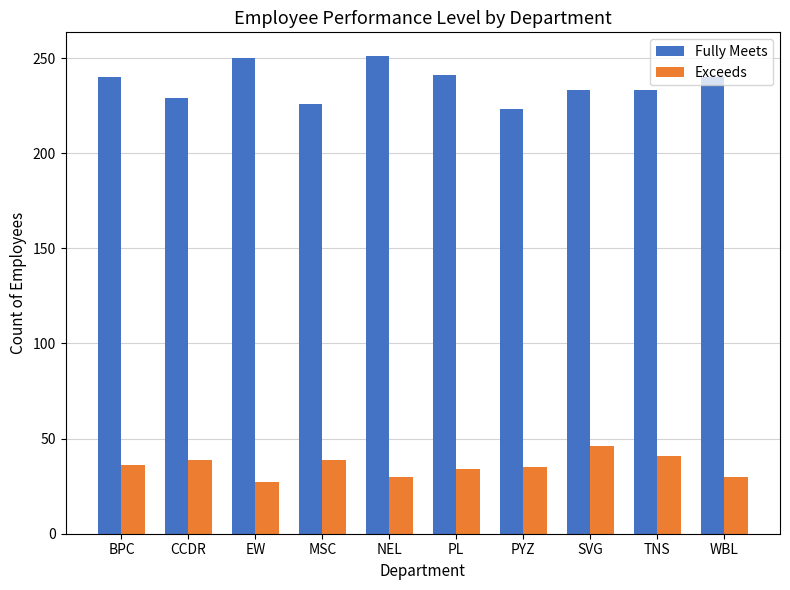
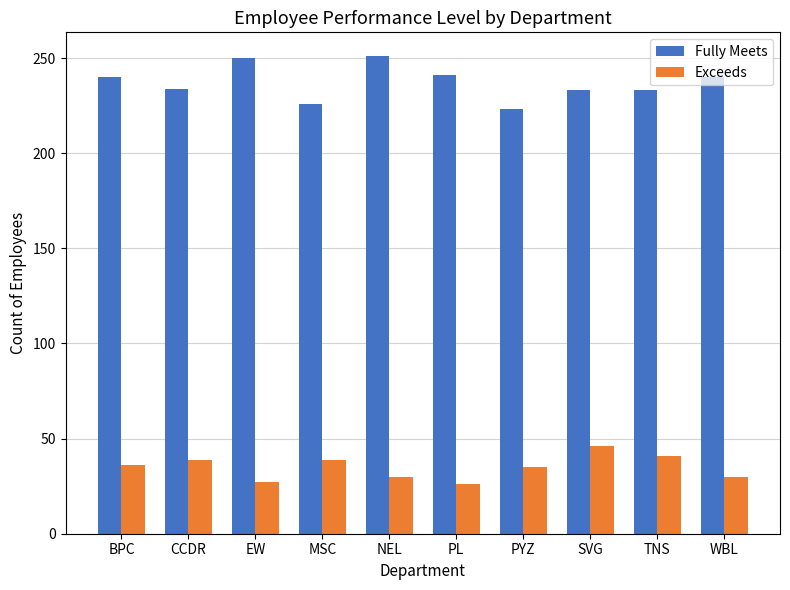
Fully Meets, CCDR: 229 -> 234
Exceeds, PL: 34 -> 26
